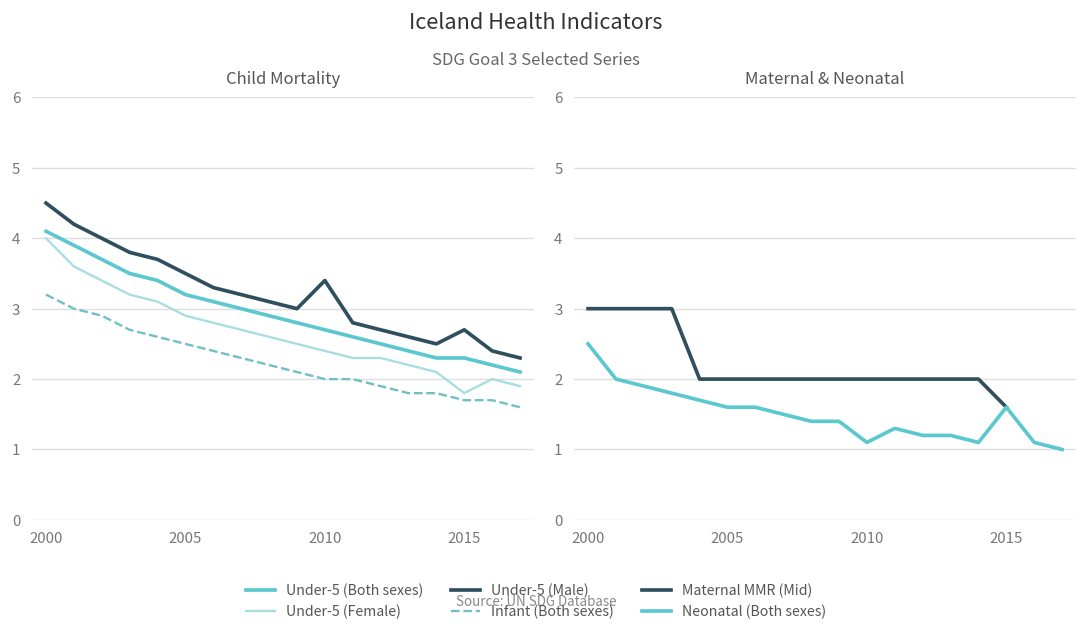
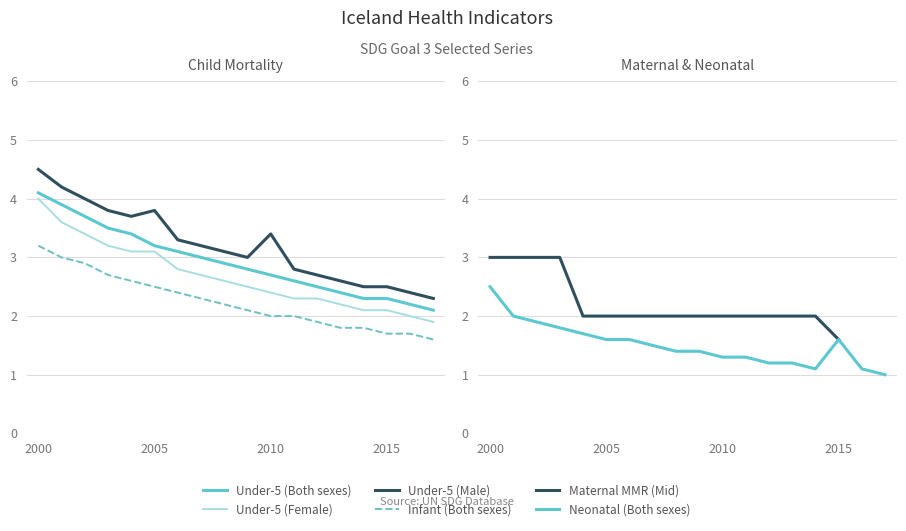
Child Mortality, Under-5 (Female), 2005: 2.9 -> 3.1
Child Mortality, Under-5 (Male), 2005: 3.5 -> 3.8
Child Mortality, Under-5 (Female), 2015: 1.8 -> 2.1
Child Mortality, Under-5 (Male), 2015: 2.7 -> 2.5
Maternal & Neonatal, Neonatal (Both sexes), 2010: 1.1 -> 1.3
